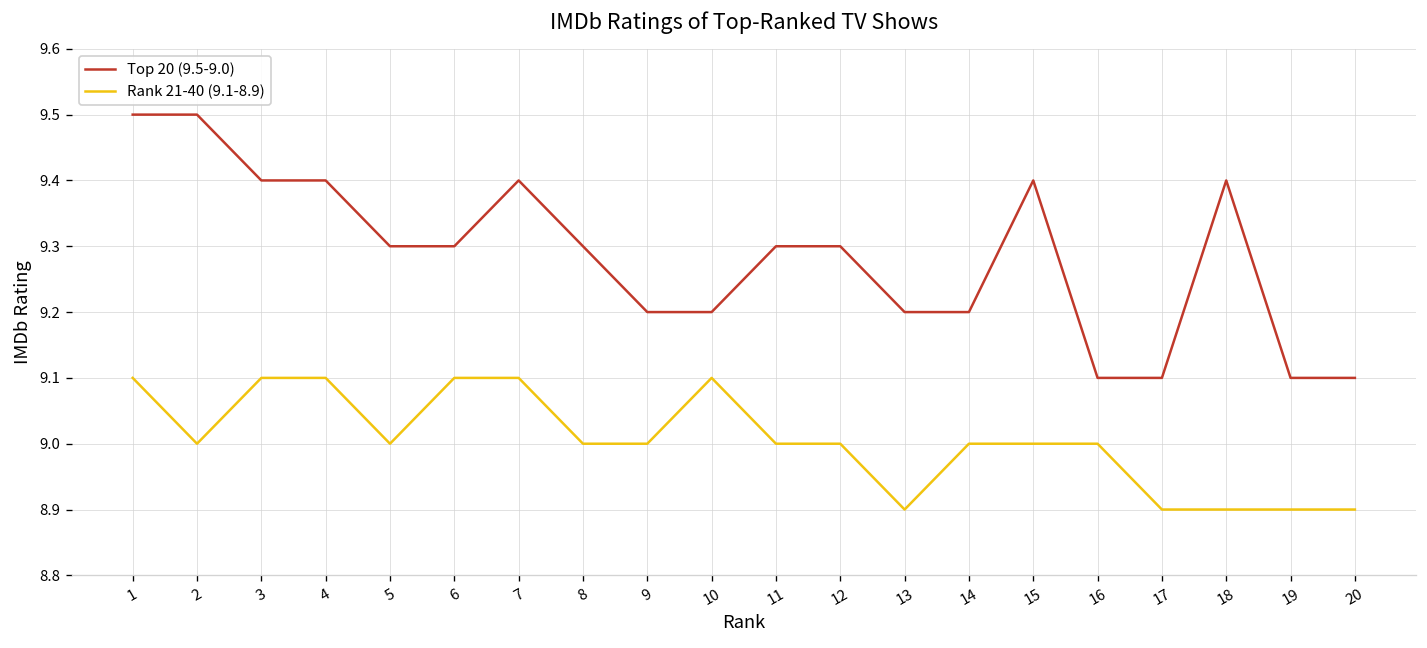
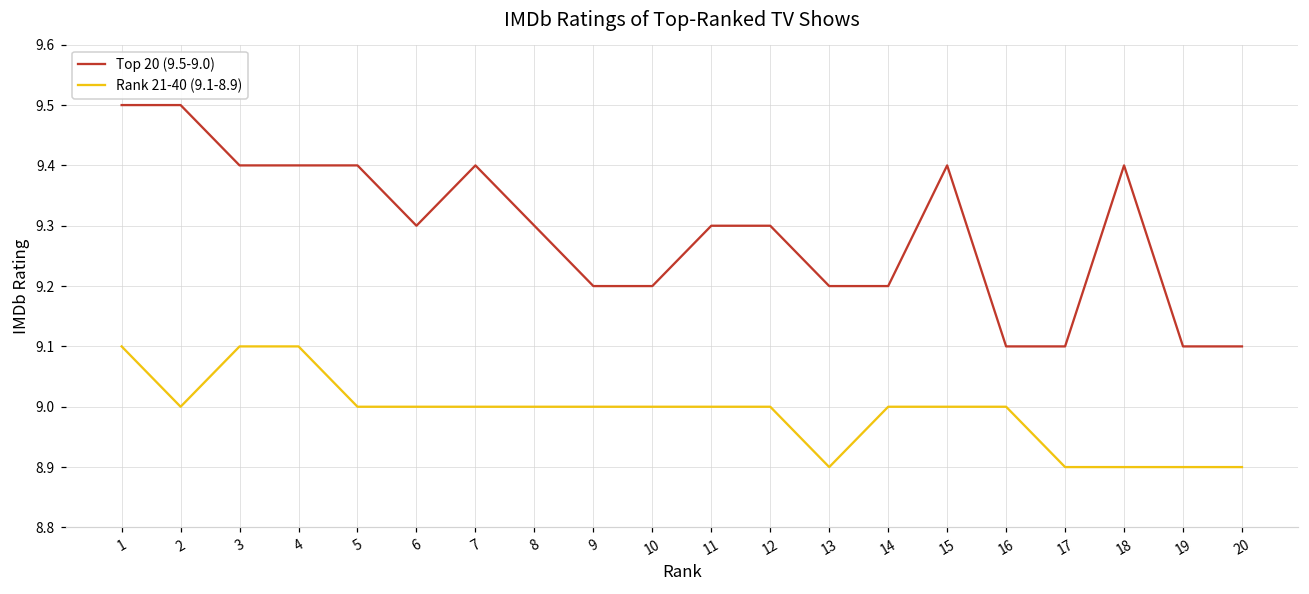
Top 20 (9.5-9.0), 5: 9.3 -> 9.4
Rank 21-40 (9.1-8.9), 6: 9.1 -> 9.0
Rank 21-40 (9.1-8.9), 7: 9.1 -> 9.0
Rank 21-40 (9.1-8.9), 10: 9.1 -> 9.0
